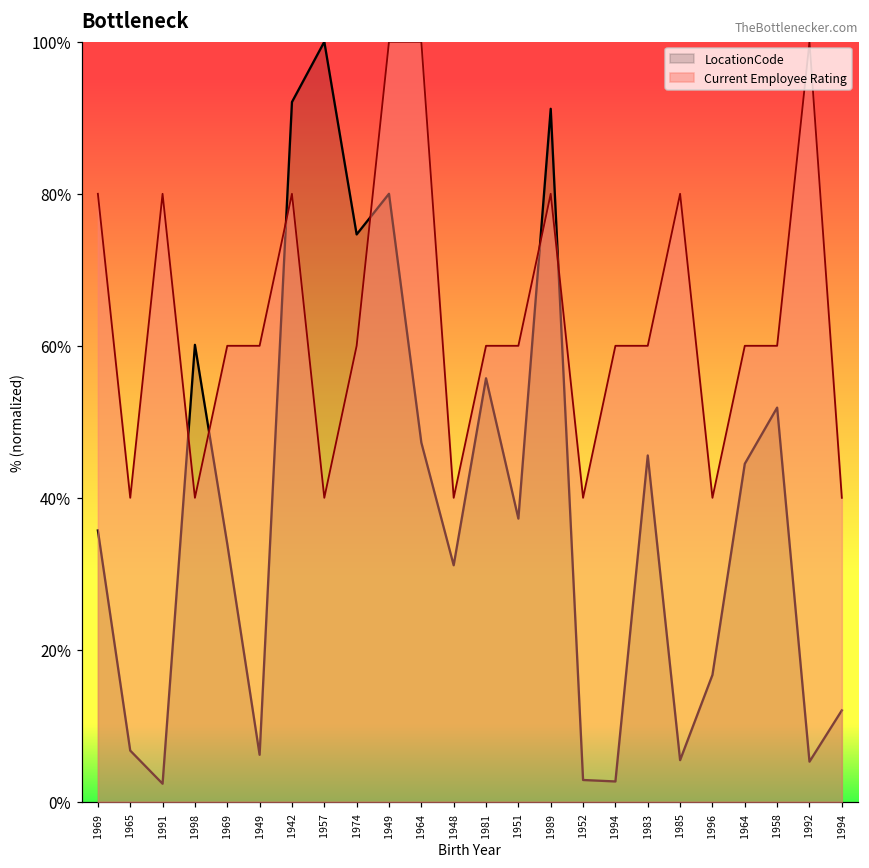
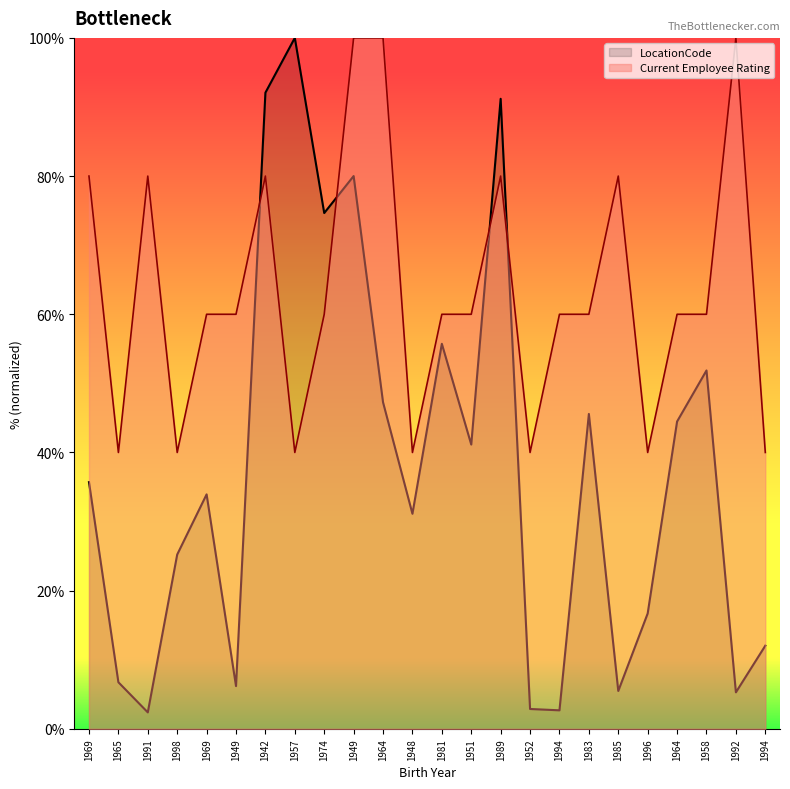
LocationCode, 1998: 60% -> 25%
LocationCode, 1951: 37% -> 41%
